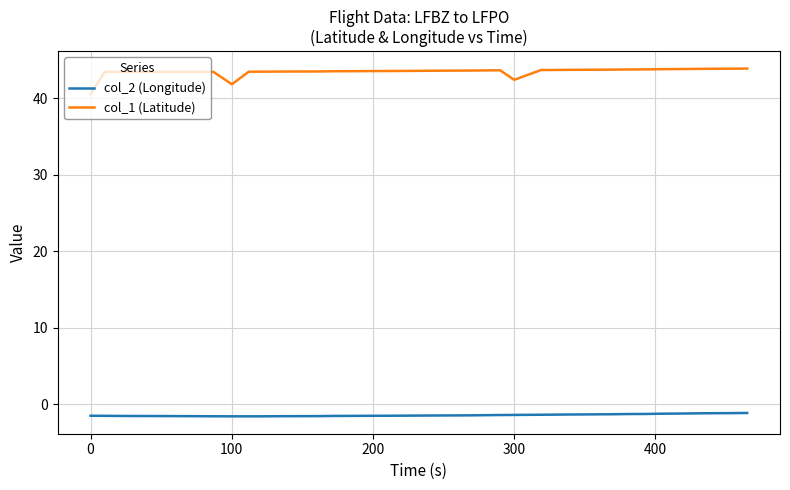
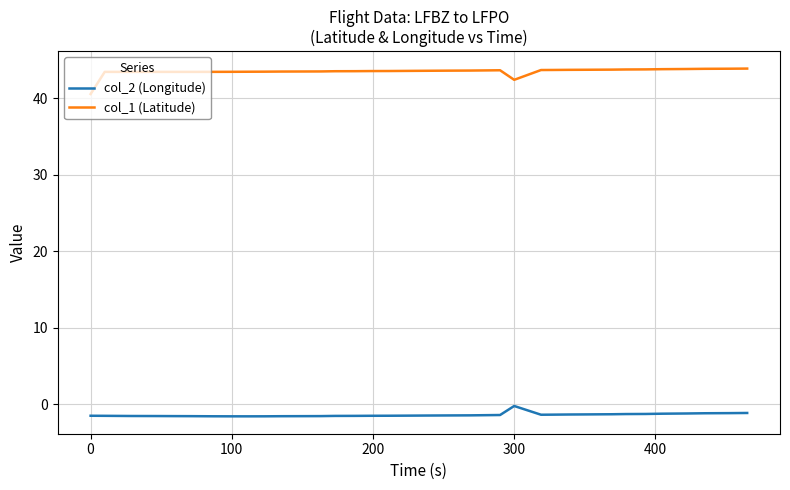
col_1 (Latitude), 100: 42 -> 43
col_2 (Longitude), 300: -1 -> 0
